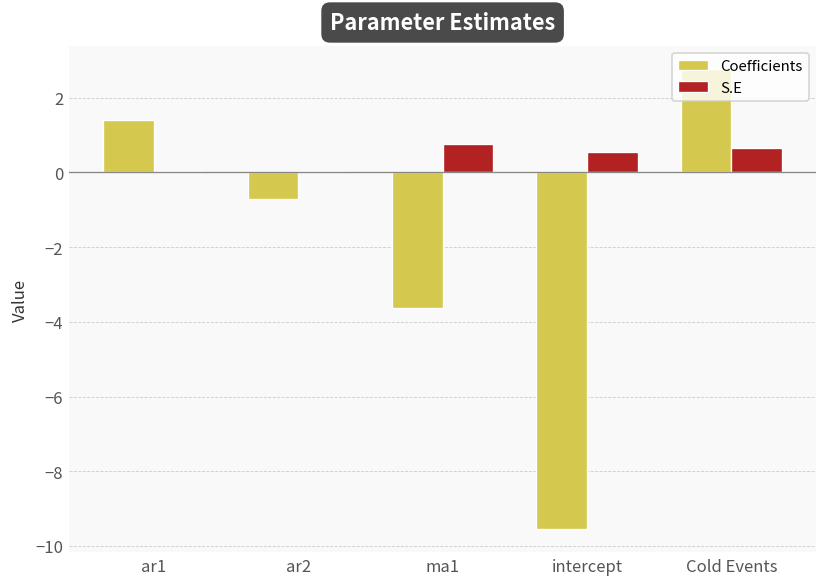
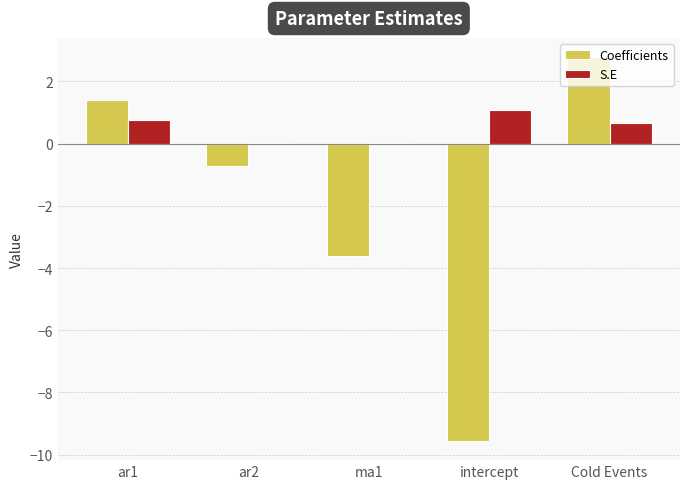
S.E, ar1: 0.0 -> 0.8
S.E, ma1: 0.8 -> 0.0
S.E, intercept: 0.5 -> 1.1
